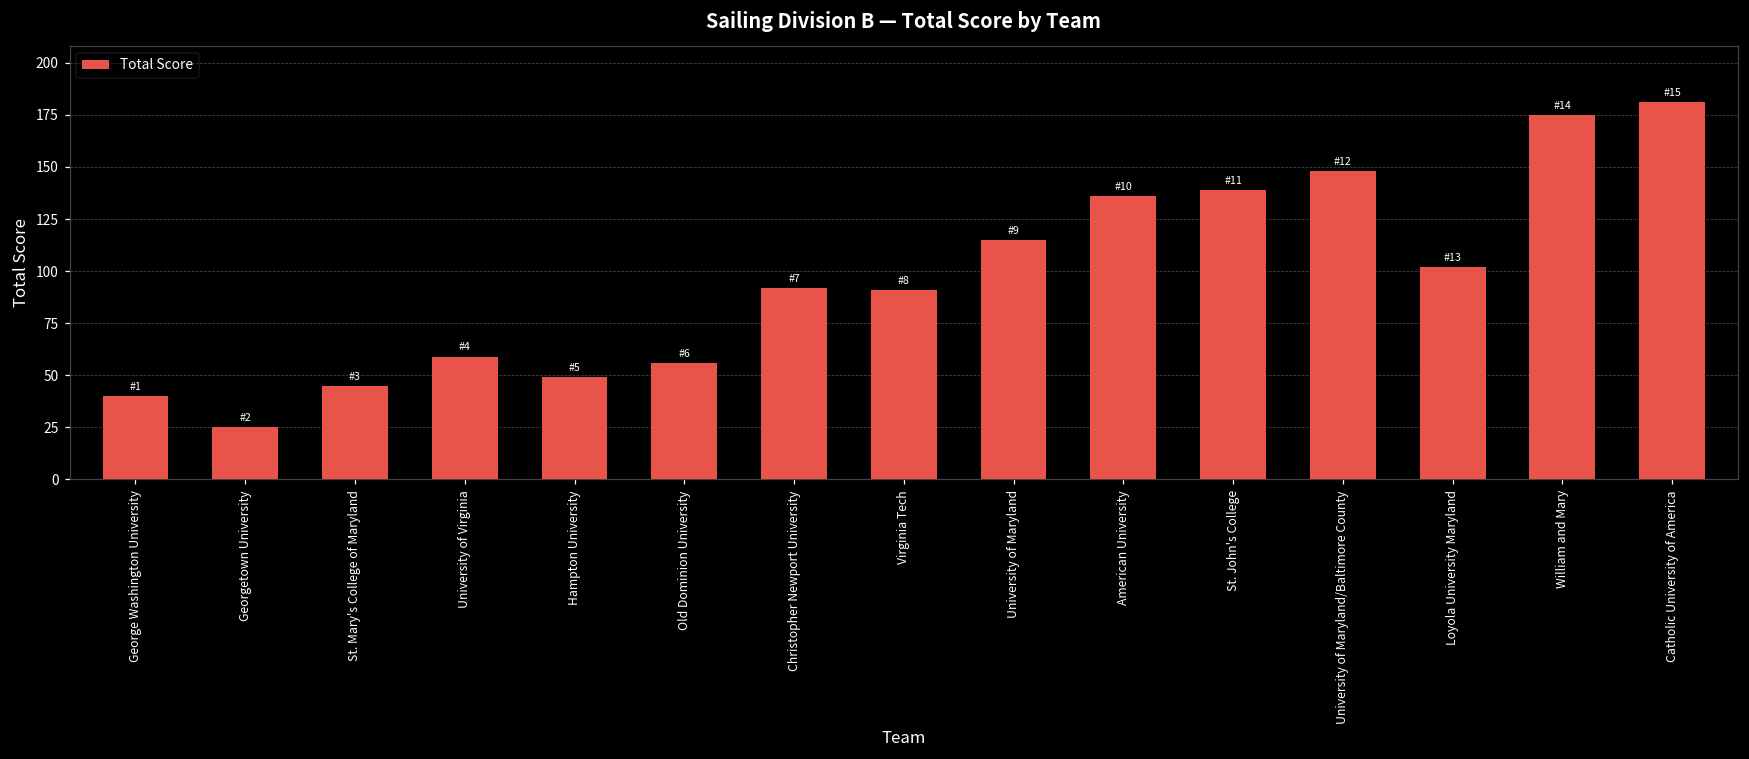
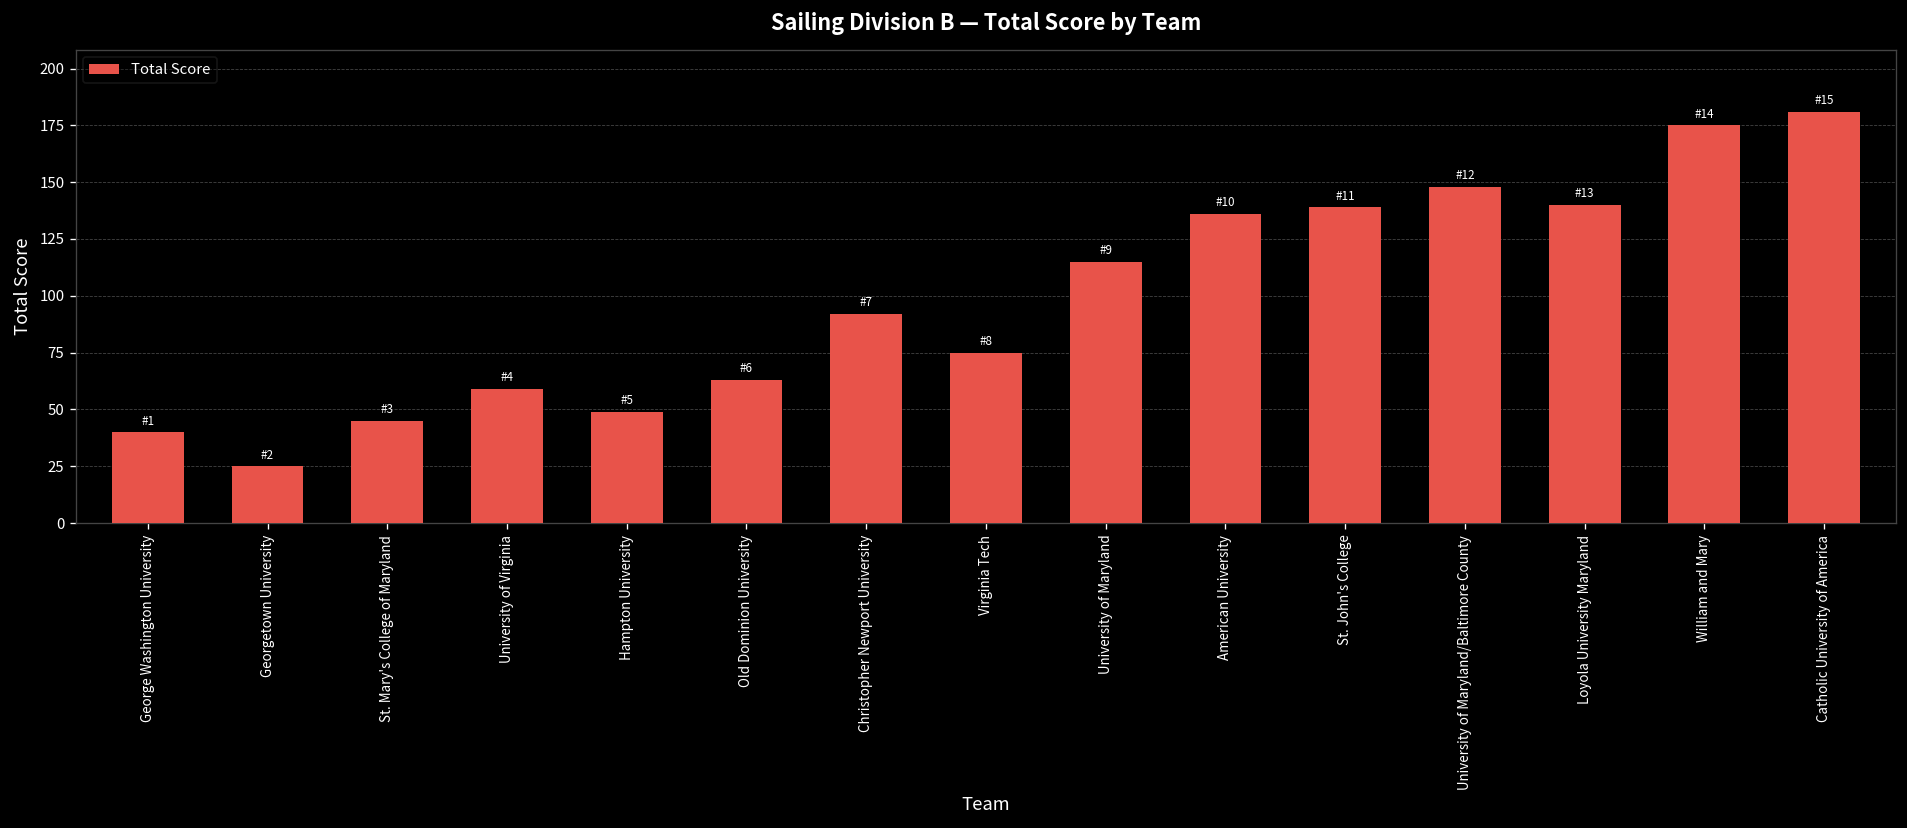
Old Dominion University: 56 -> 63
Virginia Tech: 91 -> 75
Loyola University Maryland: 102 -> 140
